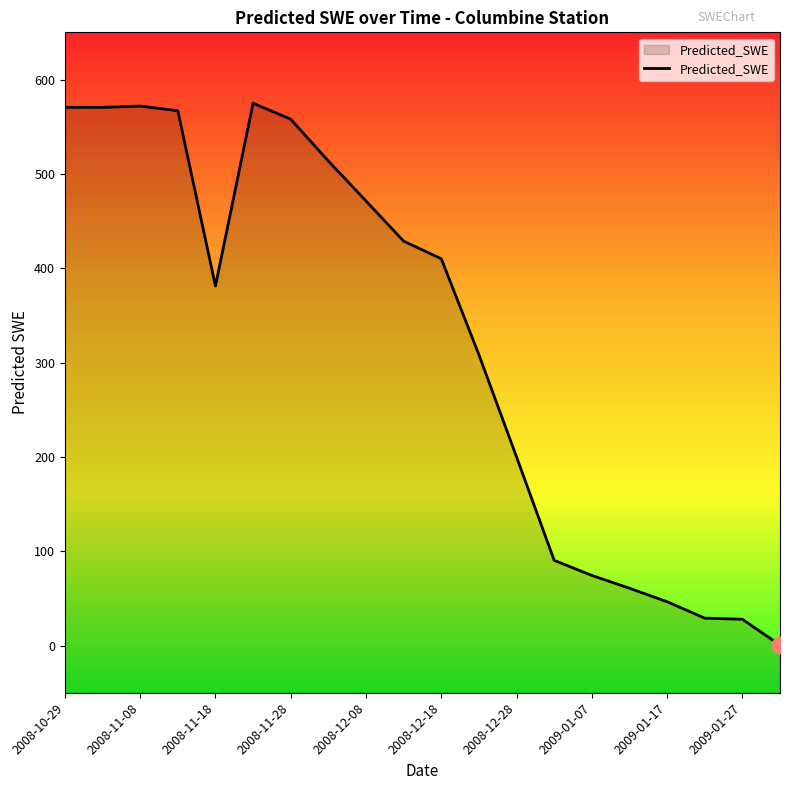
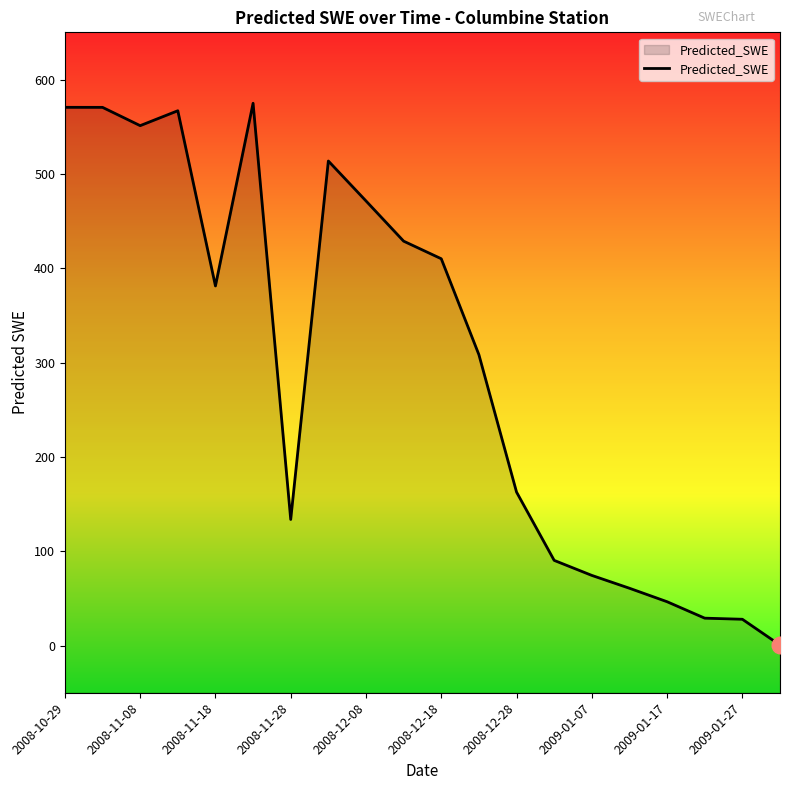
Predicted_SWE, 2008-11-08: 570 -> 550
Predicted_SWE, 2008-11-28: 560 -> 130
Predicted_SWE, 2008-12-28: 200 -> 160
